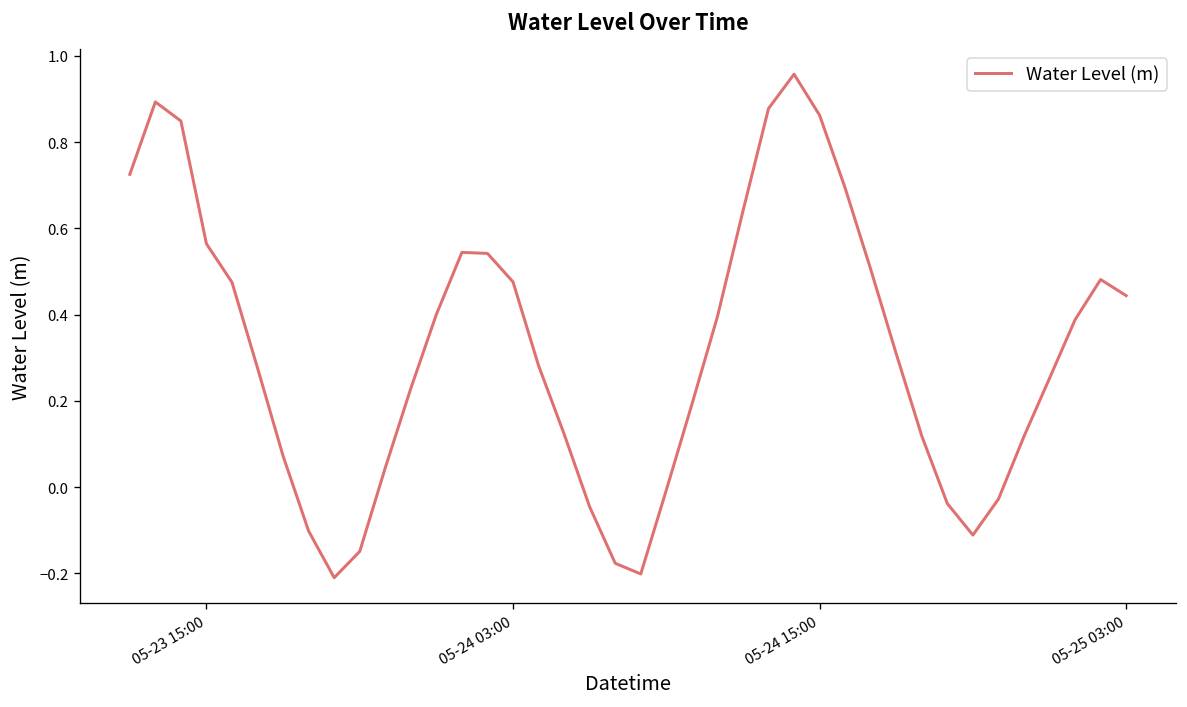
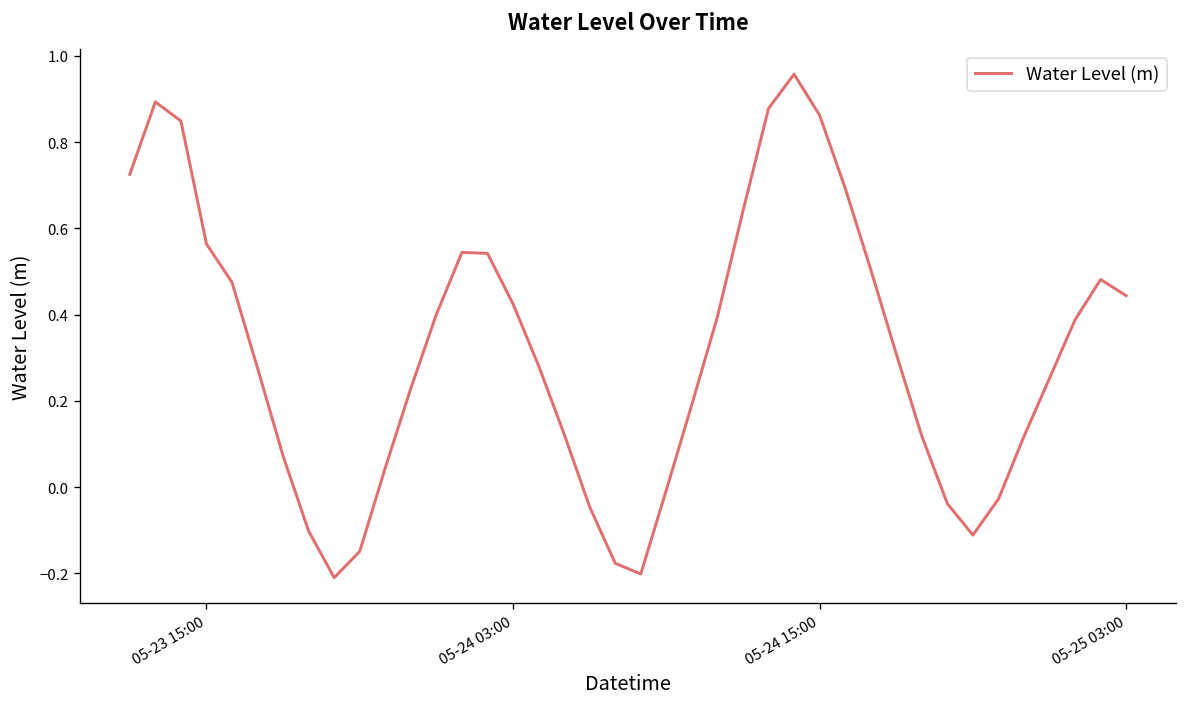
05-24 03:00: 0.48 -> 0.42
